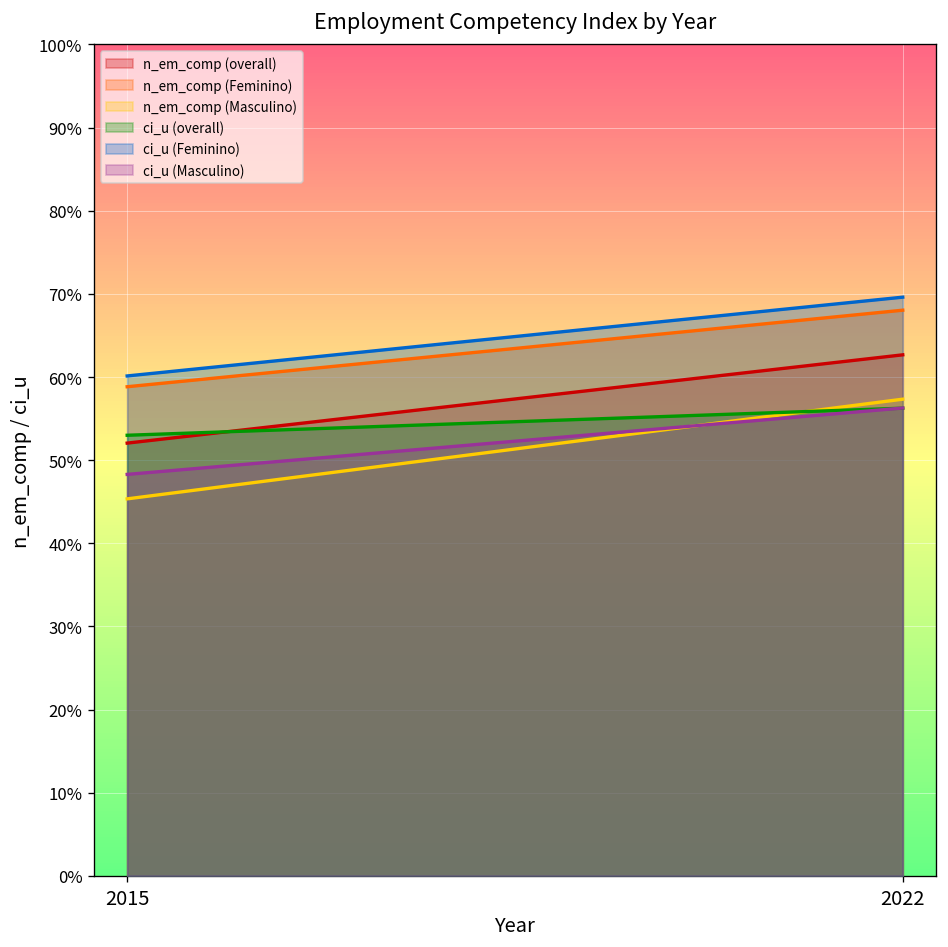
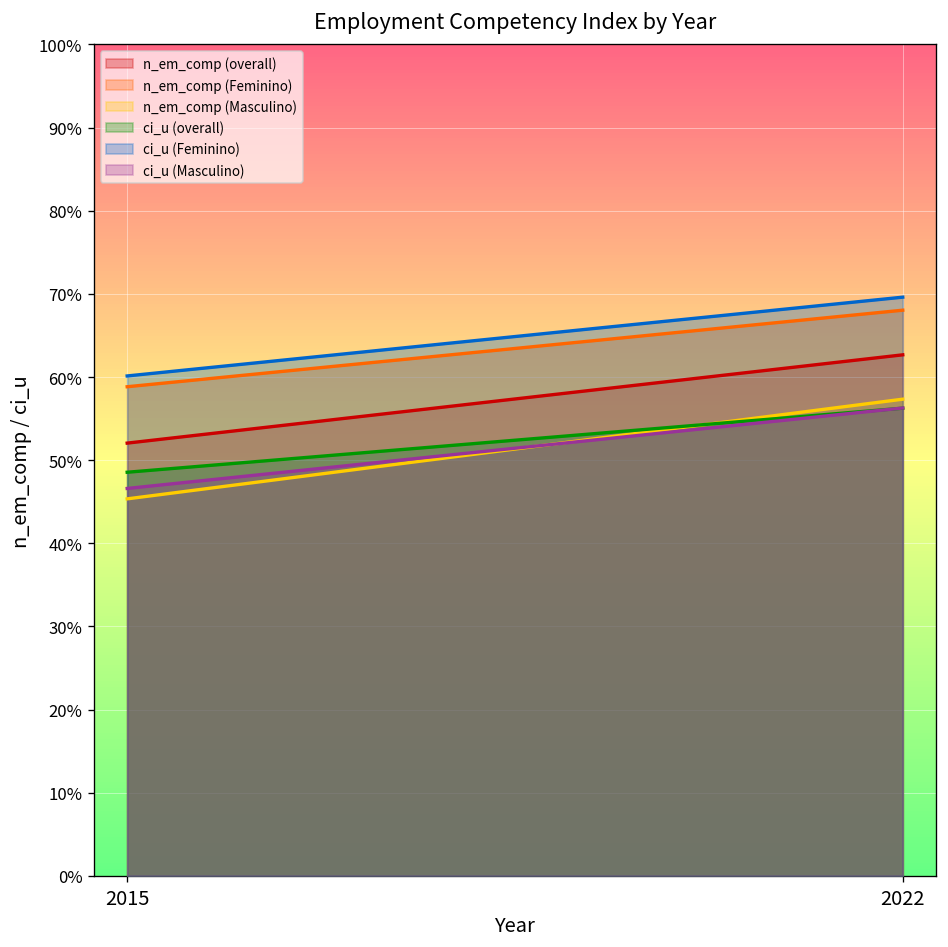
ci_u (overall), 2015: 53% -> 49%
ci_u (Masculino), 2015: 48% -> 47%
